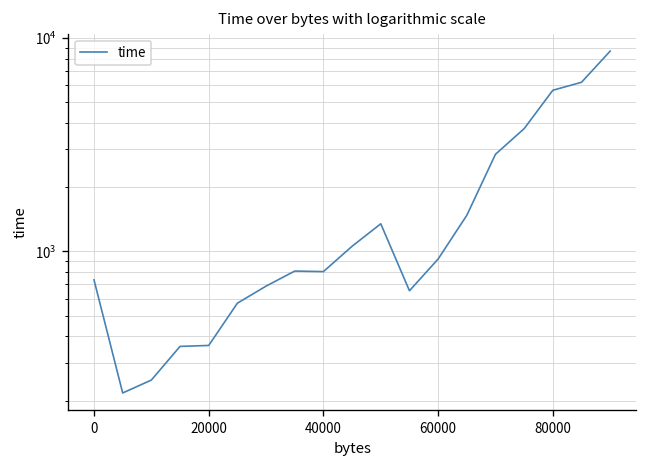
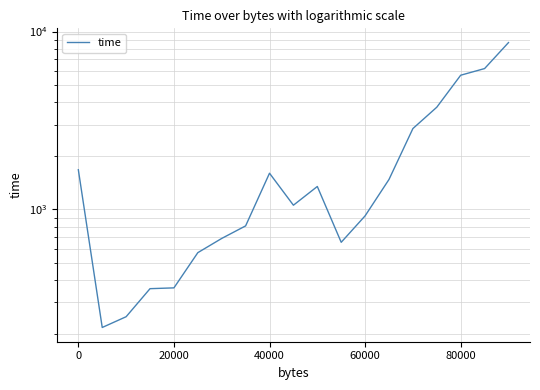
0: 740 -> 1700
40000: 800 -> 1600
